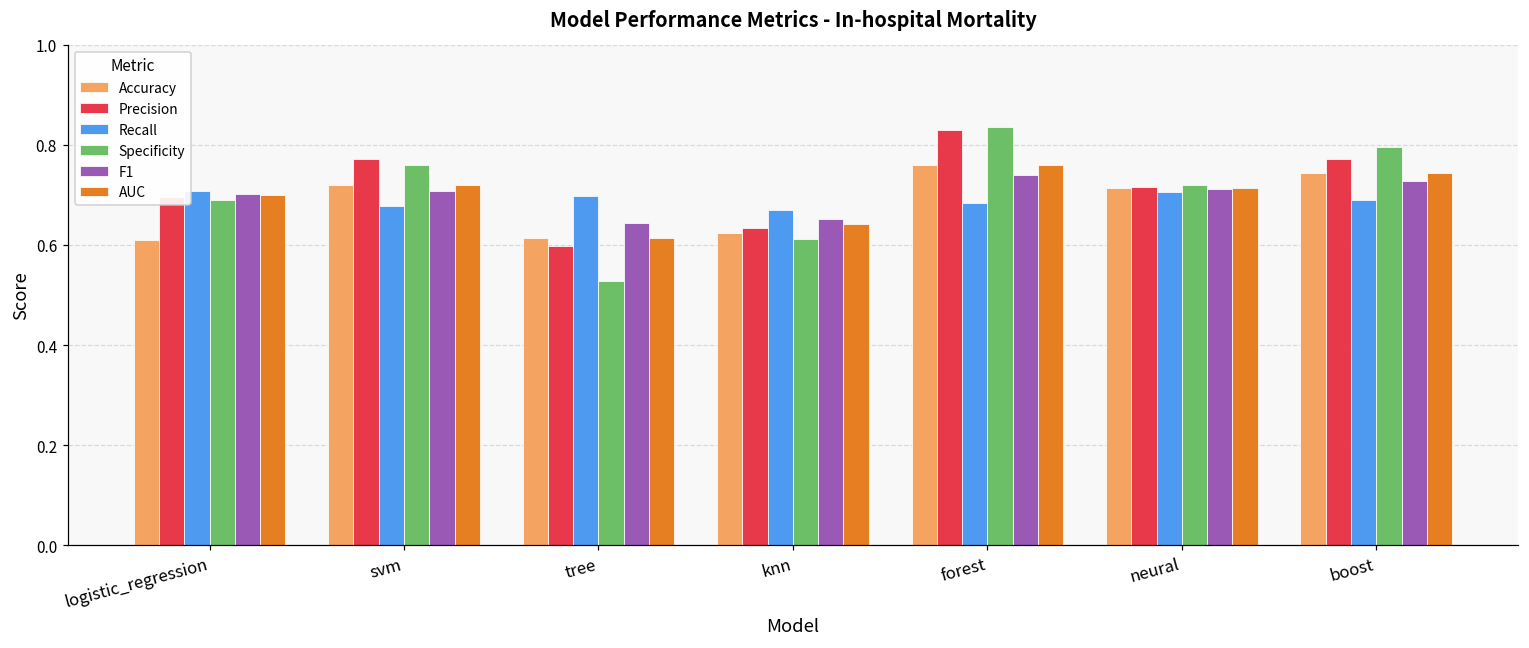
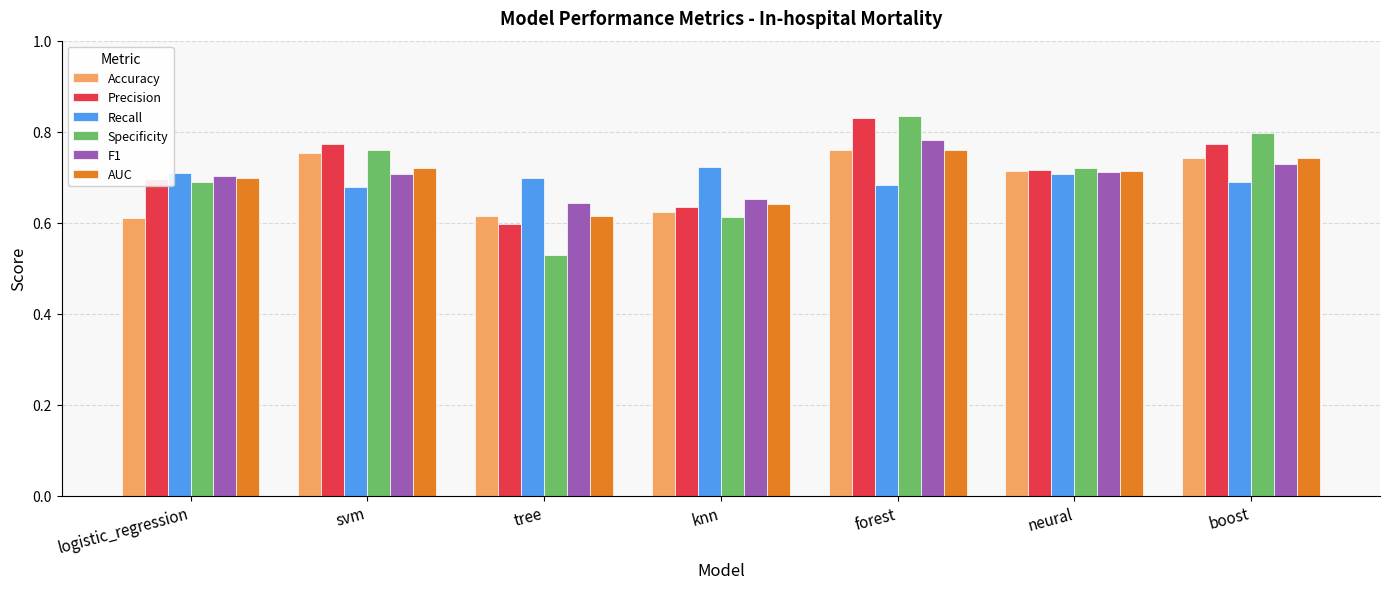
Accuracy, svm: 0.72 -> 0.75
Recall, knn: 0.67 -> 0.72
F1, forest: 0.74 -> 0.78
